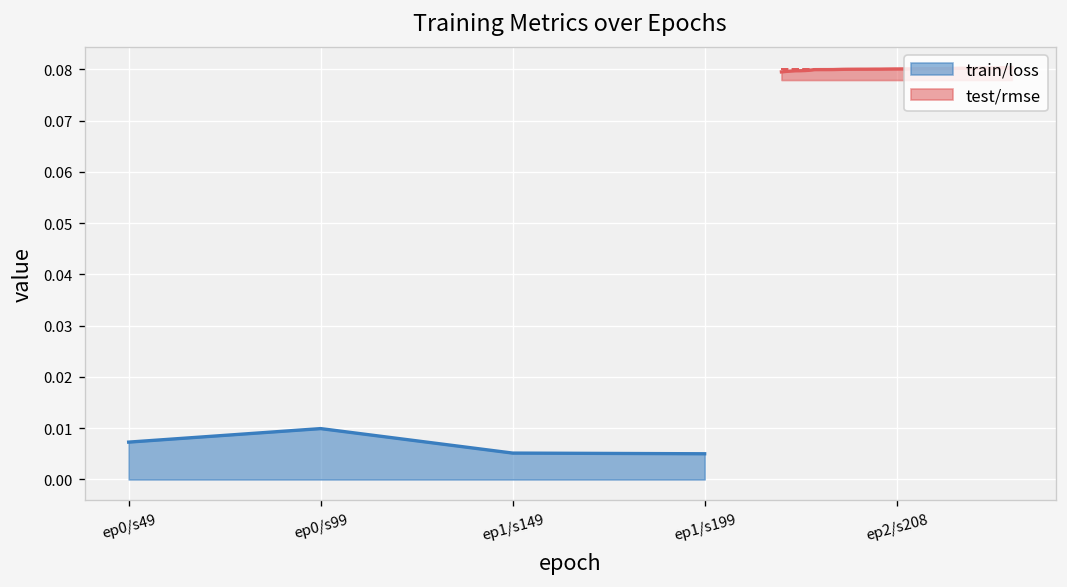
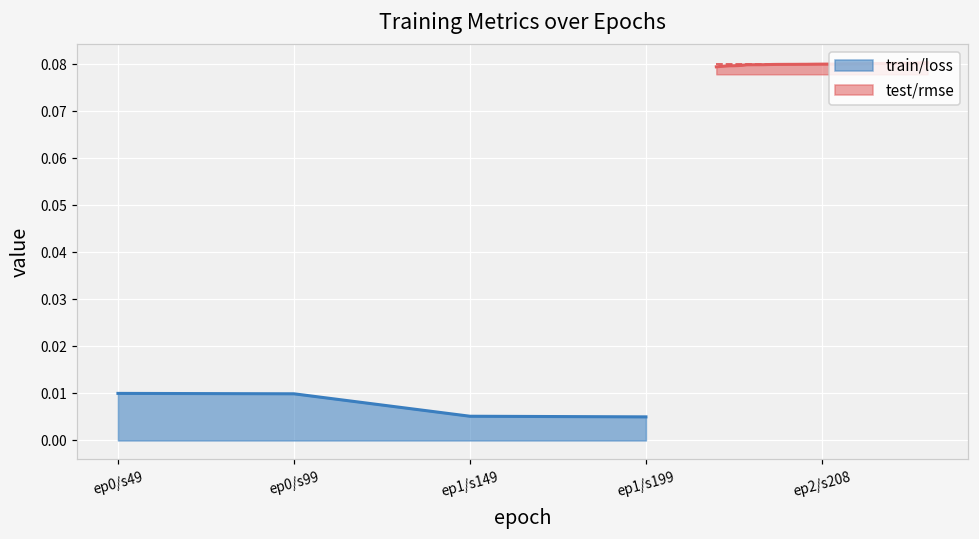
train/loss, ep0/s49: 0.007 -> 0.010
